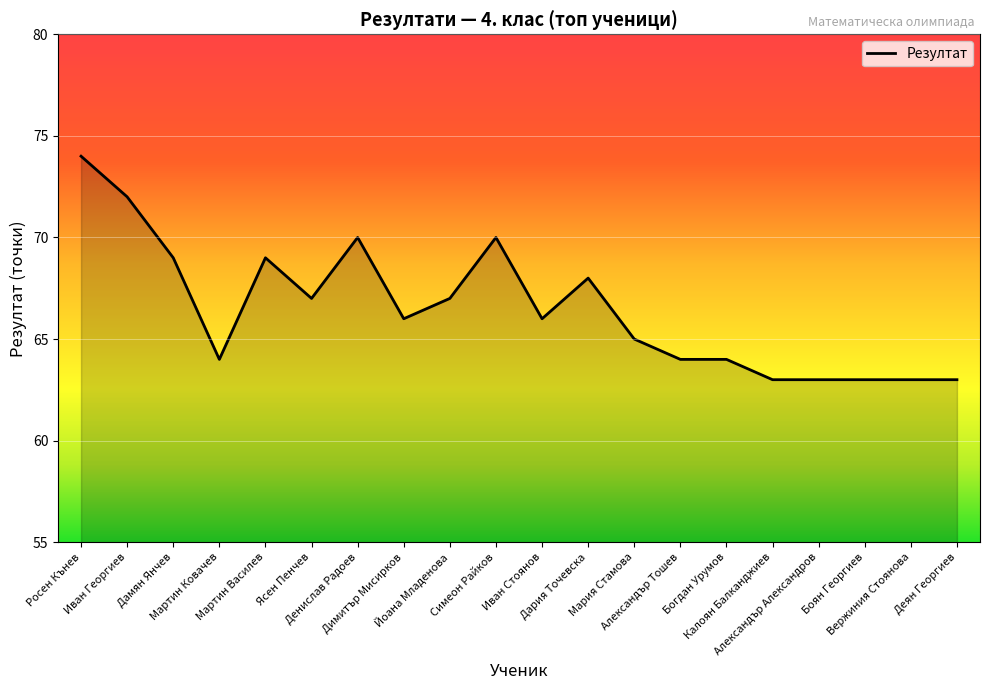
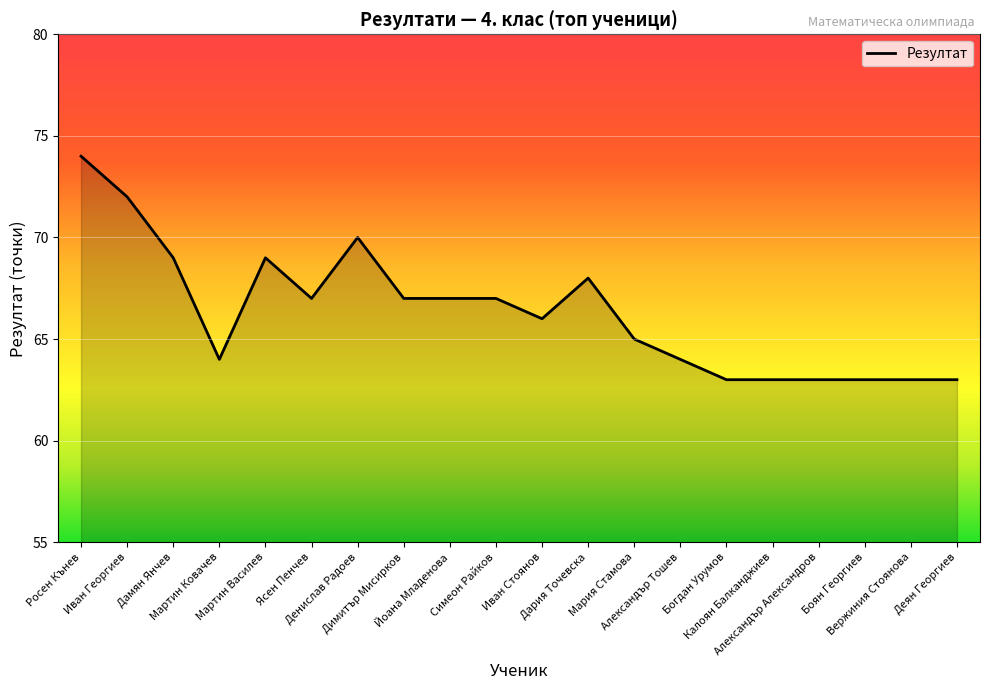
Димитър Мисирков: 66 -> 67
Симеон Райков: 70 -> 67
Богдан Урумов: 64 -> 63
